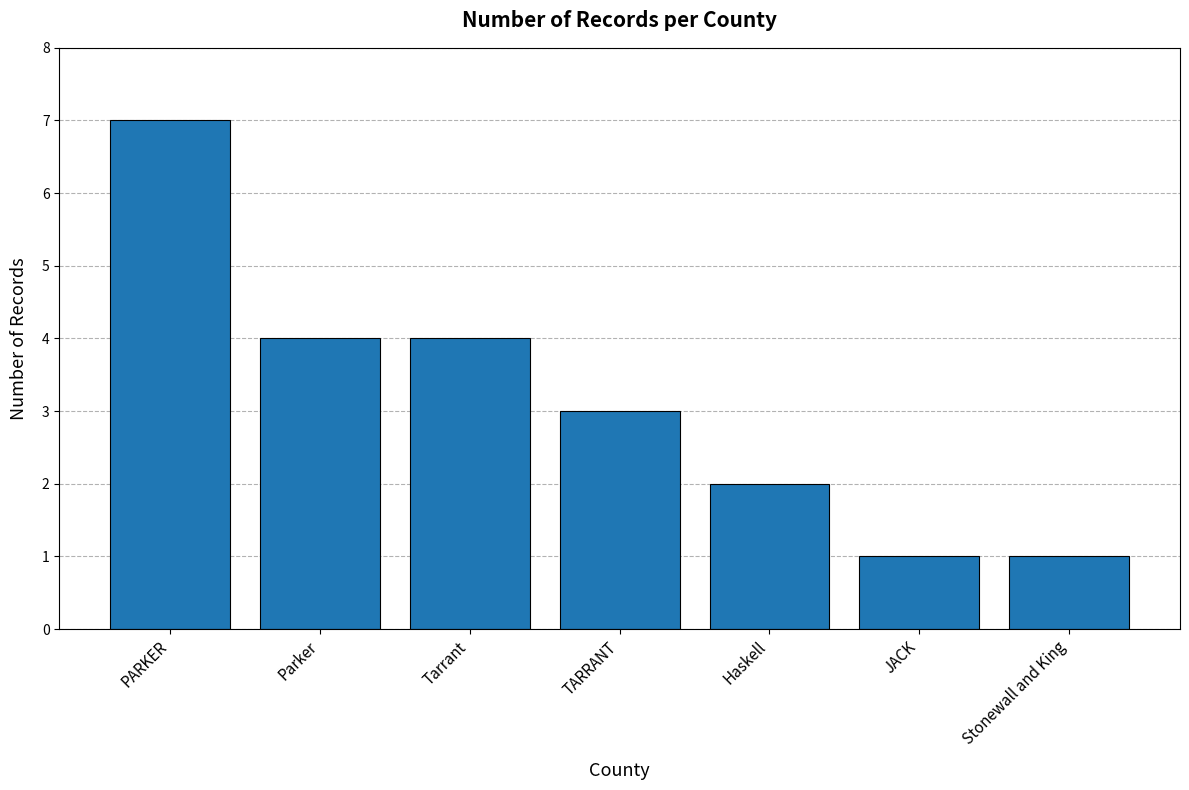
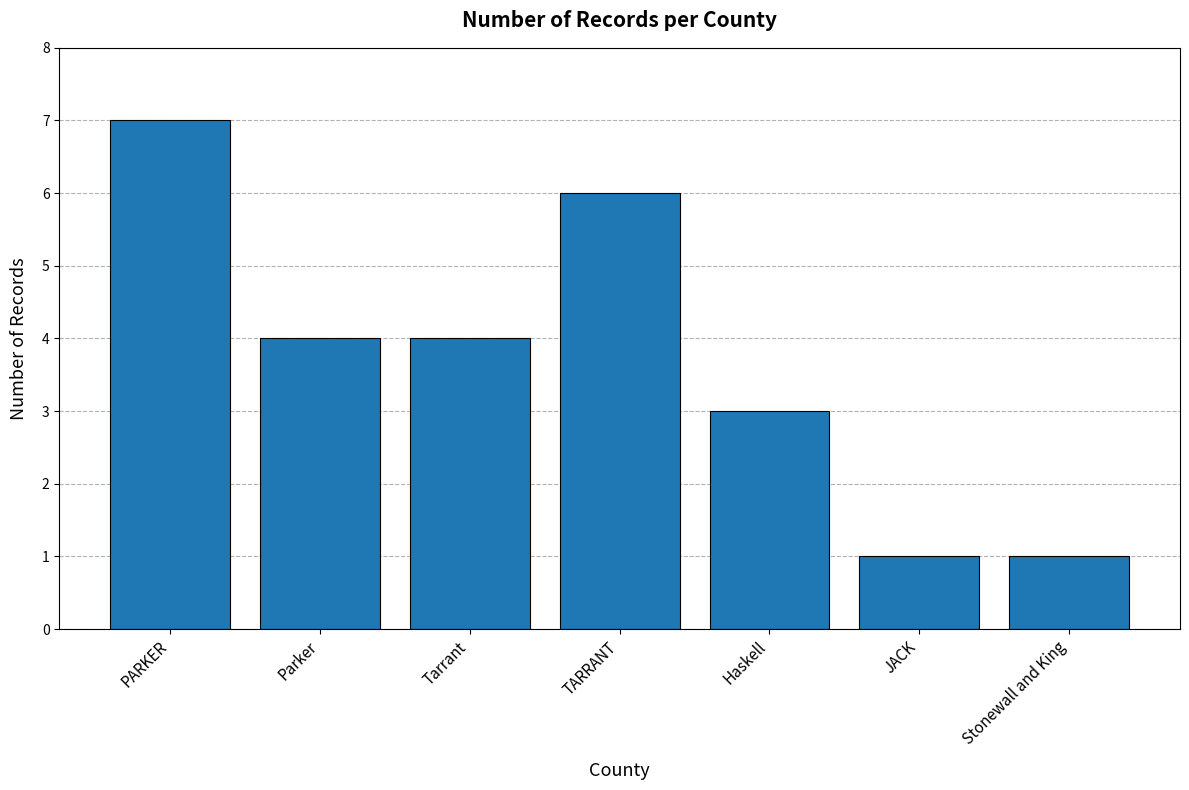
TARRANT: 3 -> 6
Haskell: 2 -> 3
